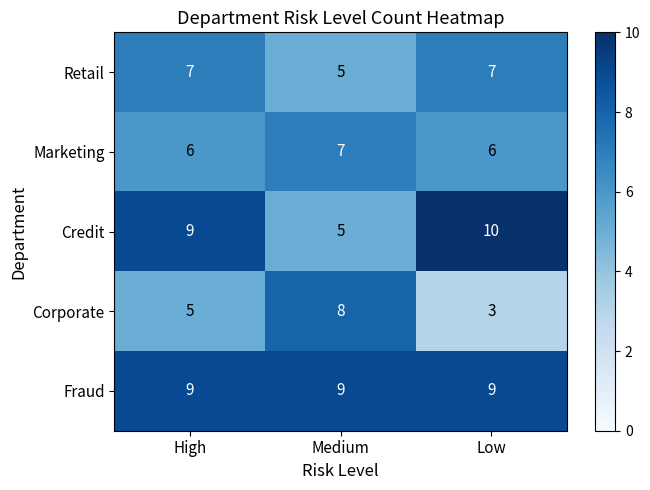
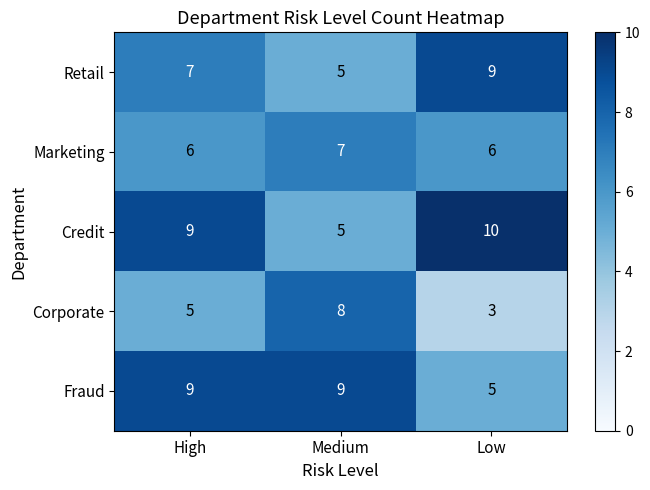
Retail, Low: 7 -> 9
Fraud, Low: 9 -> 5
